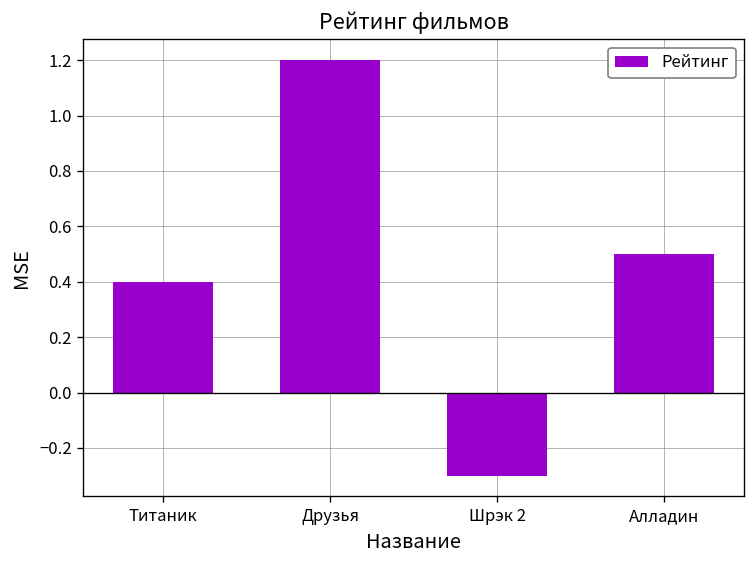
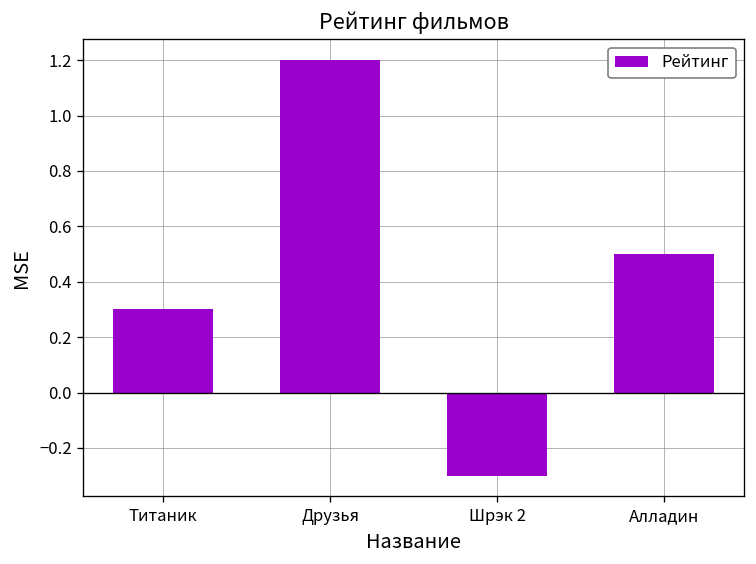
Титаник: 0.40 -> 0.30
